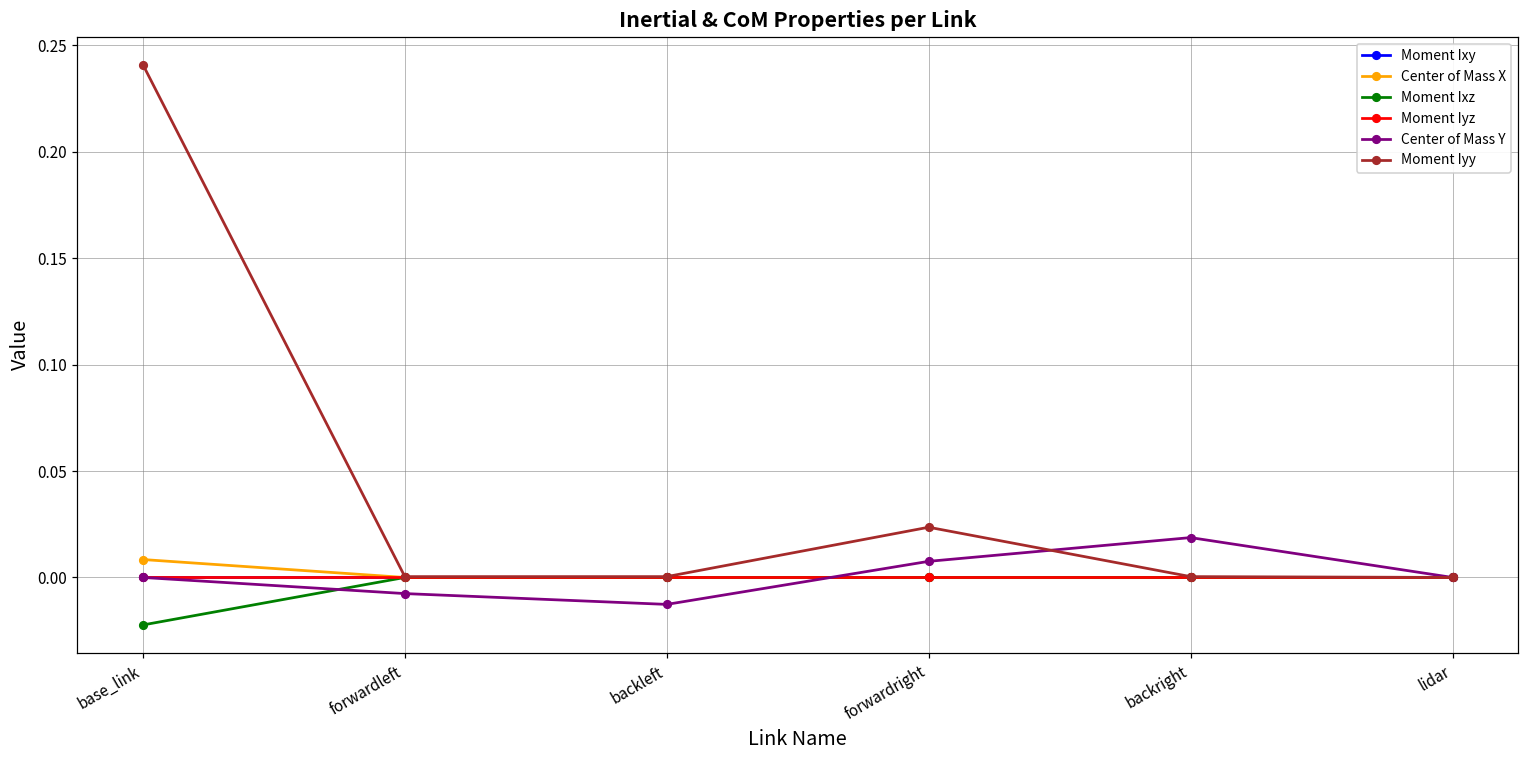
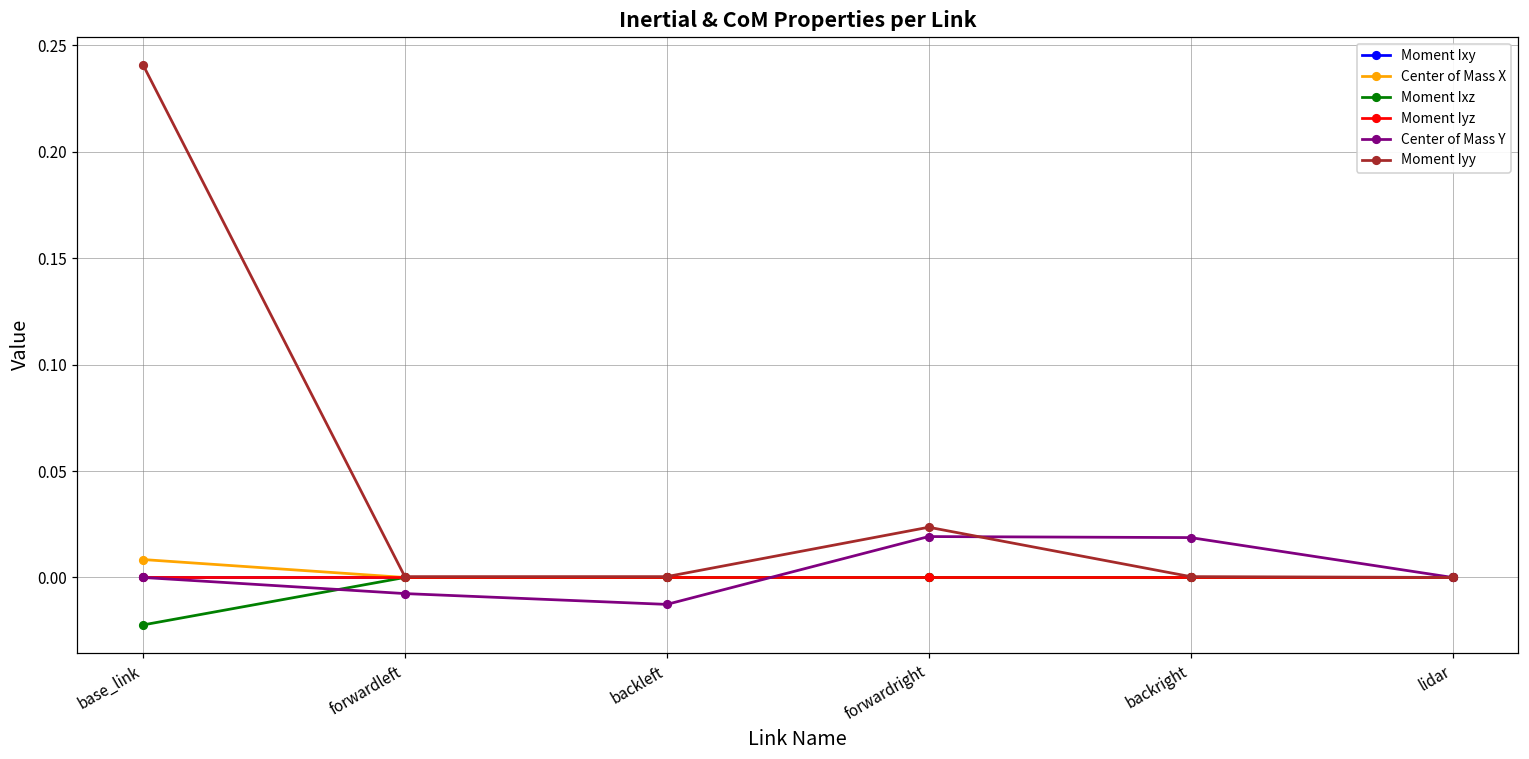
Center of Mass Y, forwardright: 0.008 -> 0.019
